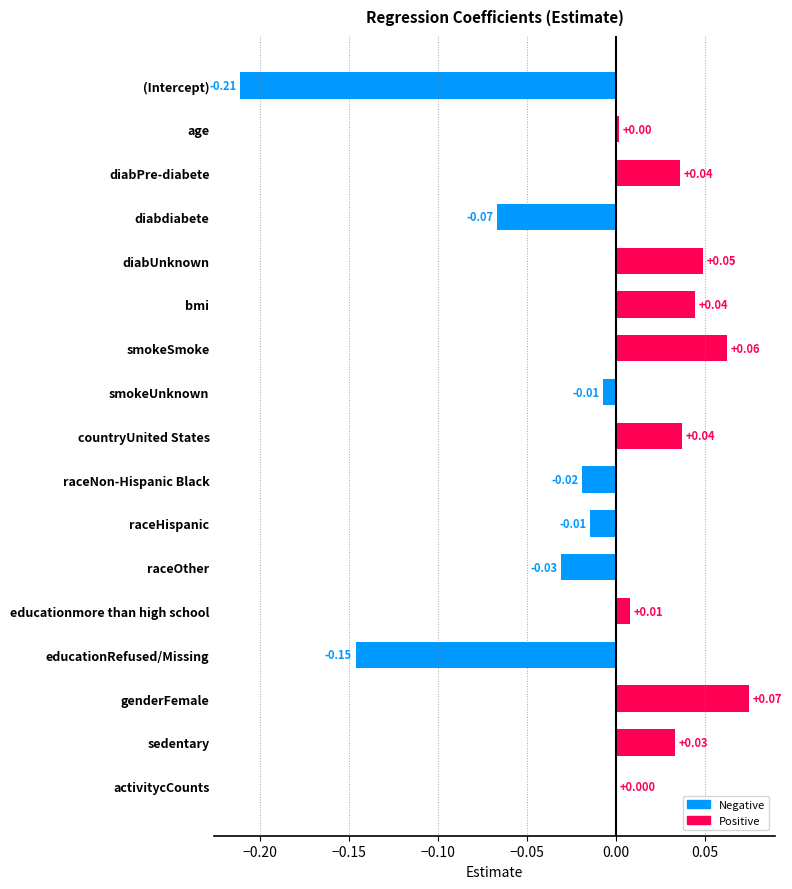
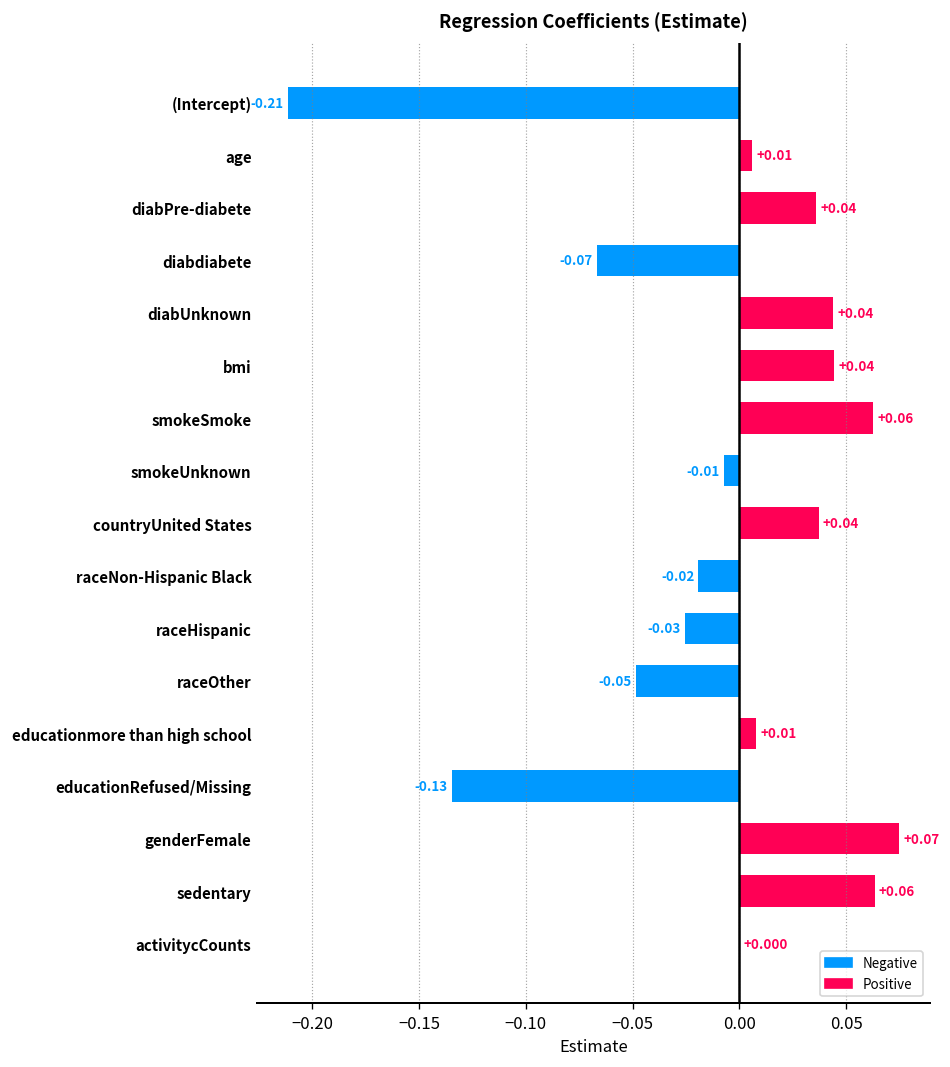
age: +0.00 -> +0.01
diabUnknown: +0.05 -> +0.04
raceHispanic: -0.01 -> -0.03
raceOther: -0.03 -> -0.05
educationRefused/Missing: -0.15 -> -0.13
sedentary: +0.03 -> +0.06
